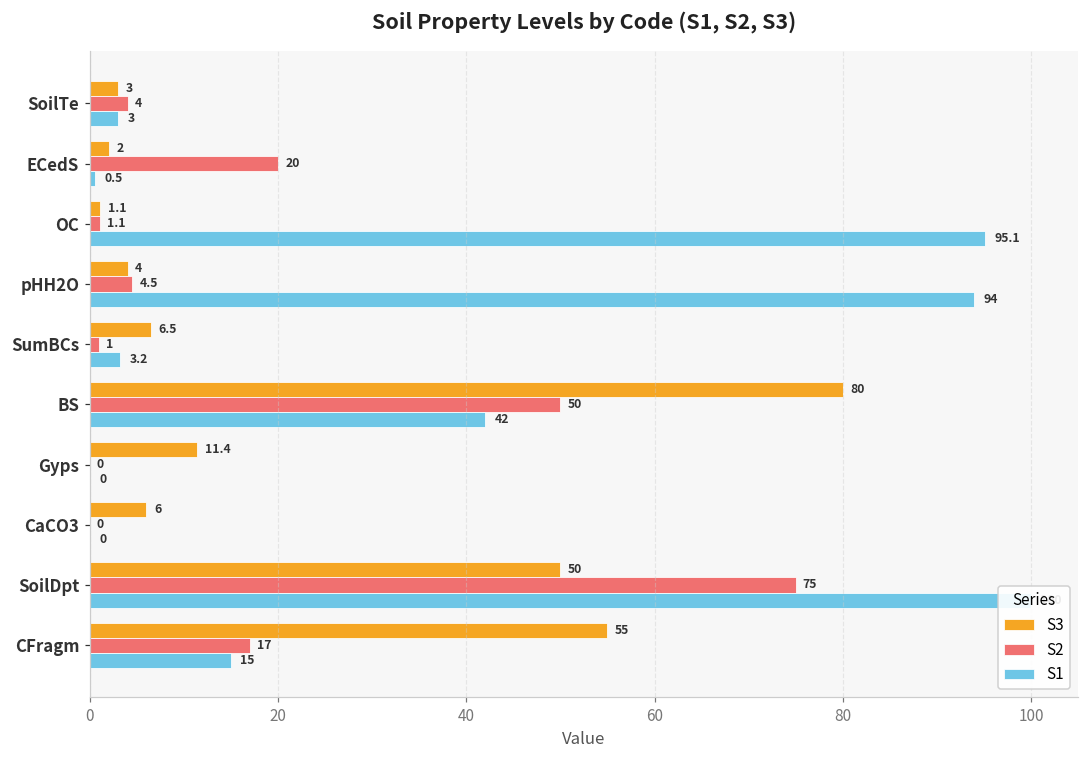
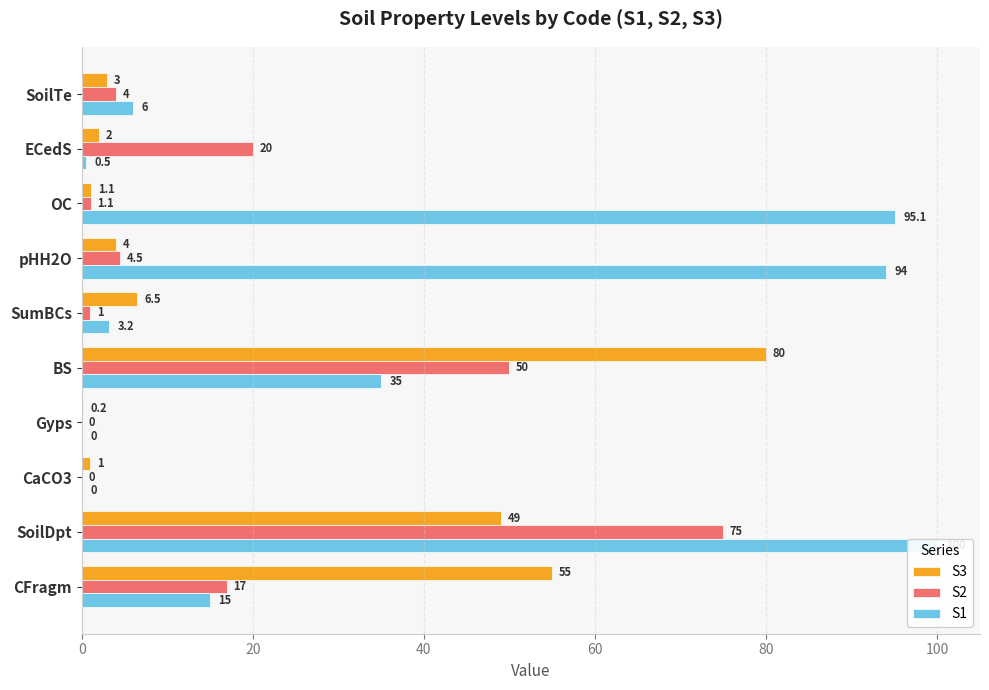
S1, SoilTe: 3 -> 6
S1, BS: 42 -> 35
S3, Gyps: 11.4 -> 0.2
S3, CaCO3: 6 -> 1
S3, SoilDpt: 50 -> 49
